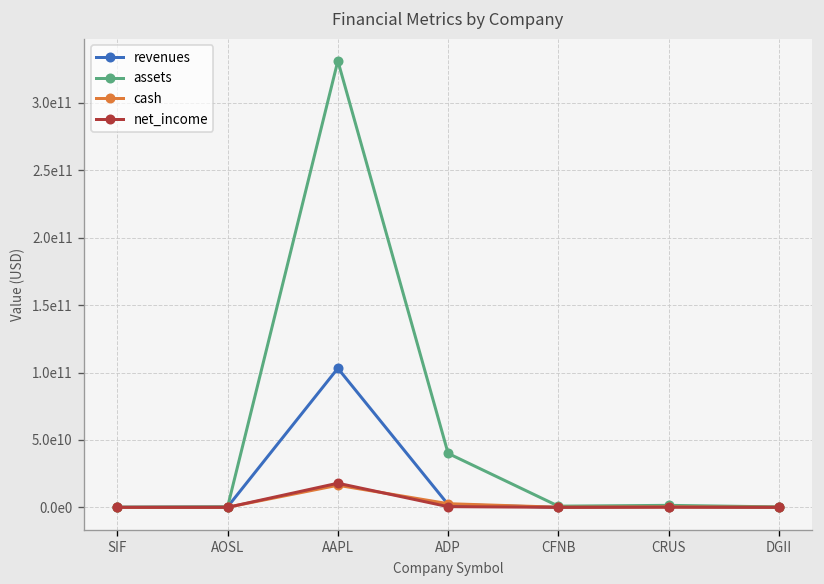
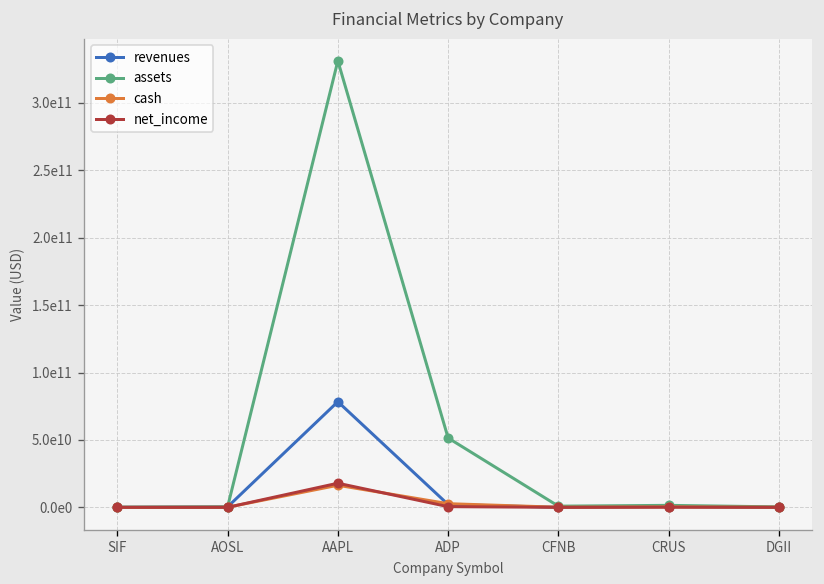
revenues, AAPL: 103000000000 -> 78000000000
assets, ADP: 40000000000 -> 51000000000
